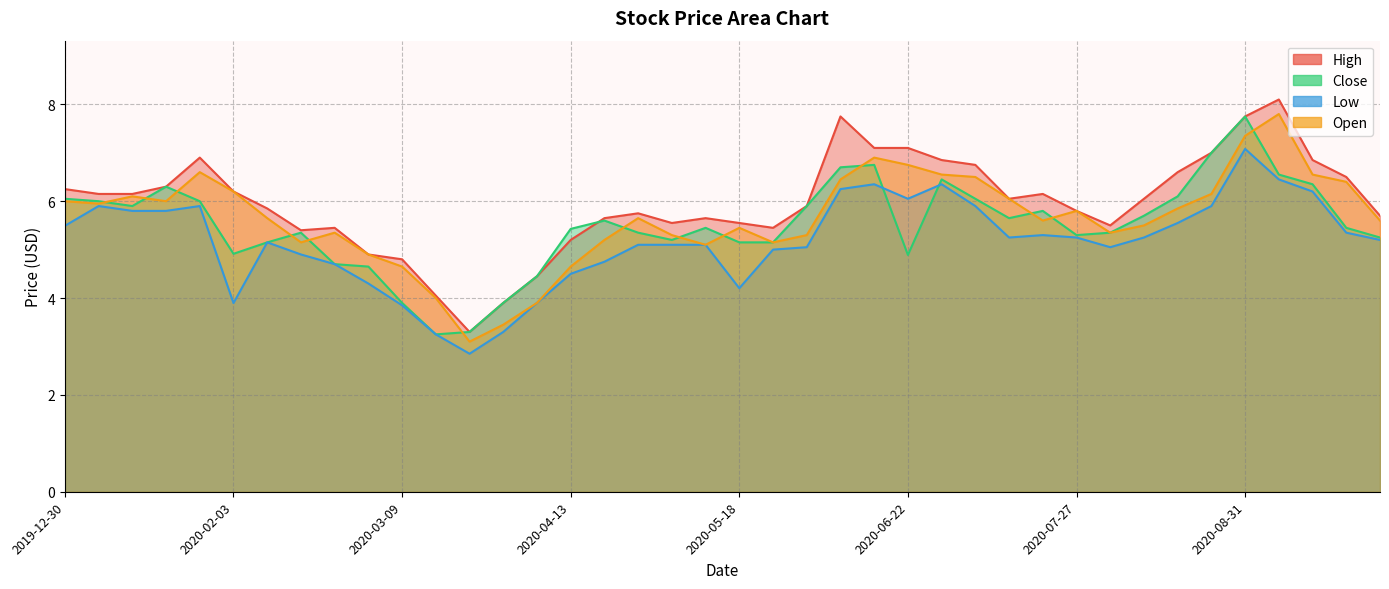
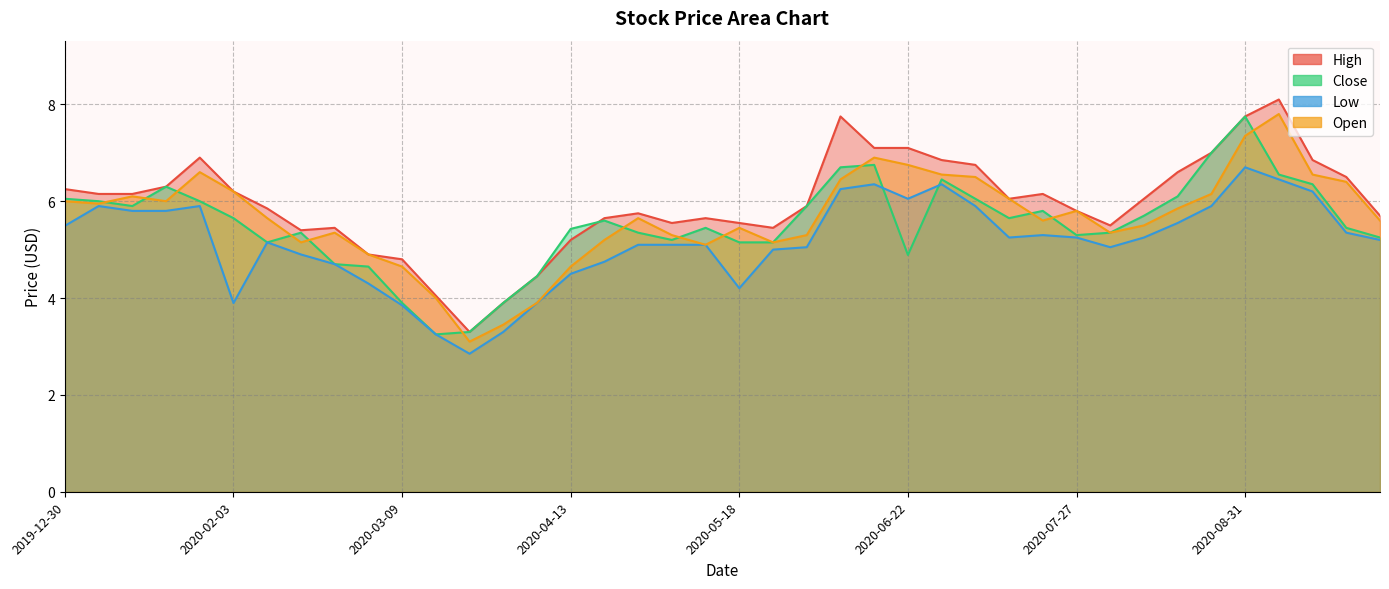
Close, 2020-02-03: 4.9 -> 5.7
Low, 2020-08-31: 7.1 -> 6.7
